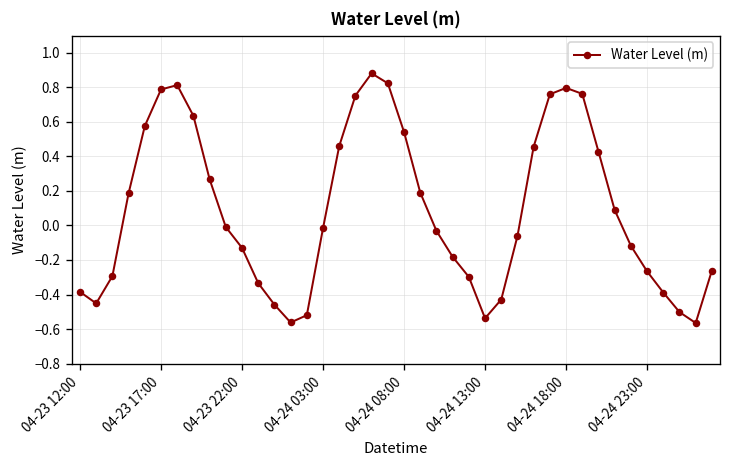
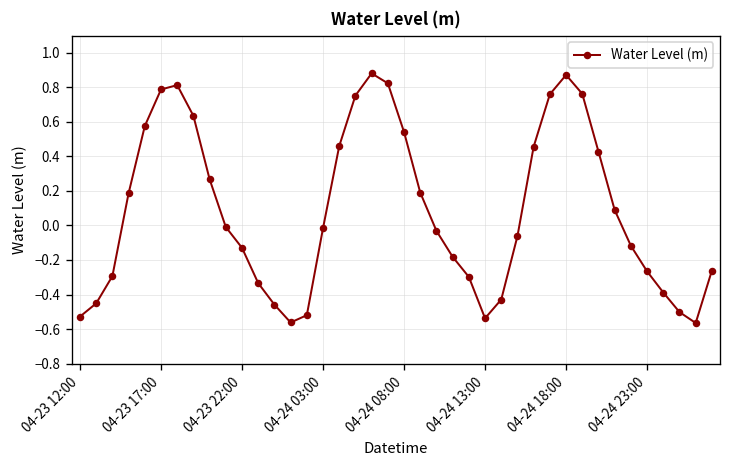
04-23 12:00: -0.38 -> -0.53
04-24 18:00: 0.80 -> 0.87
